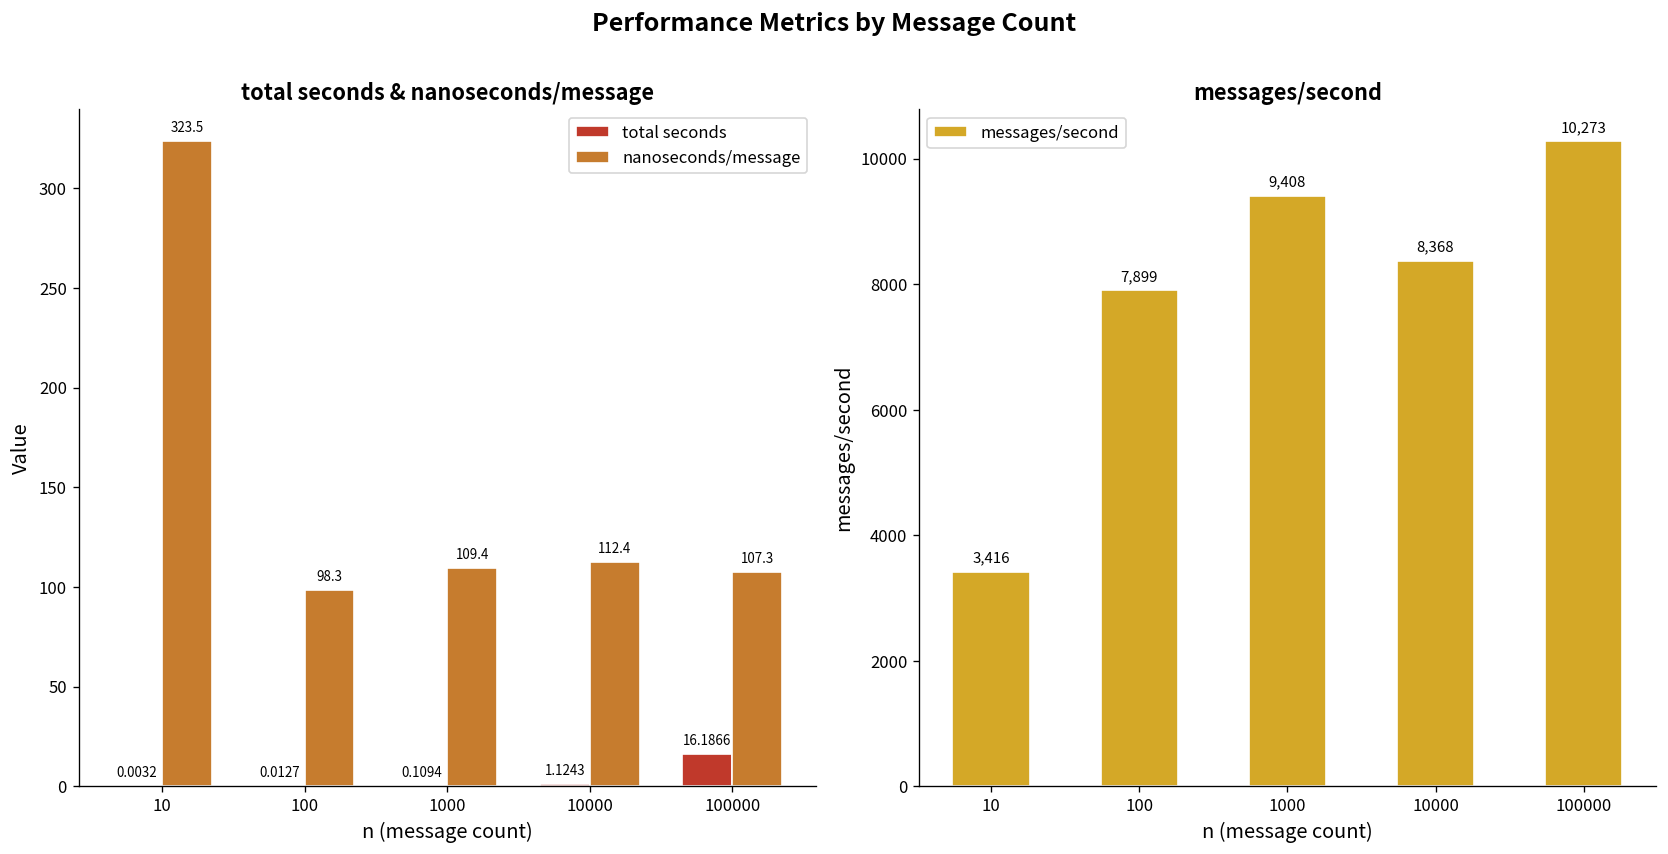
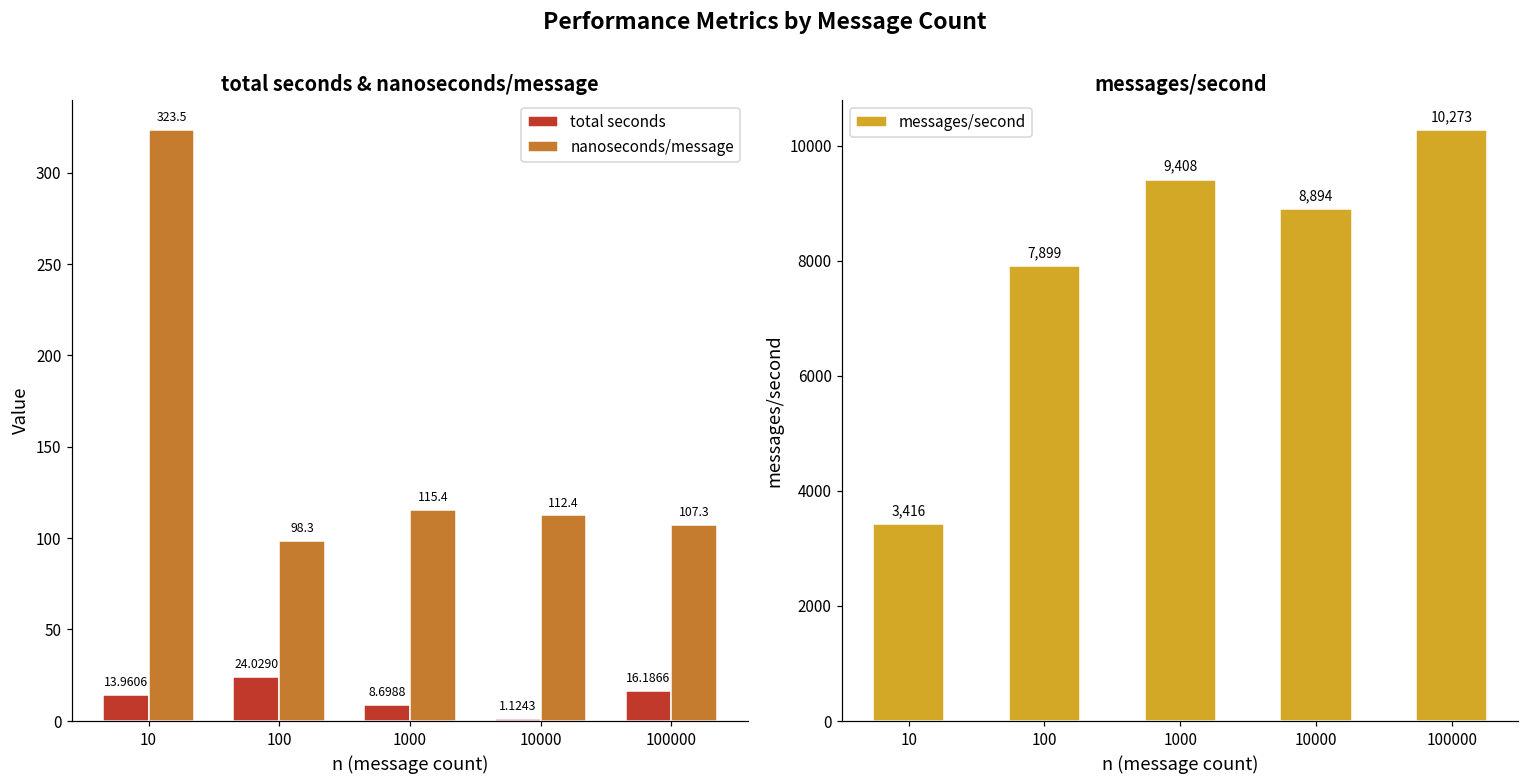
total seconds & nanoseconds/message, total seconds, 10: 0.0032 -> 13.9606
total seconds & nanoseconds/message, total seconds, 100: 0.0127 -> 24.0290
total seconds & nanoseconds/message, total seconds, 1000: 0.1094 -> 8.6988
total seconds & nanoseconds/message, nanoseconds/message, 1000: 109.4 -> 115.4
messages/second, 10000: 8,368 -> 8,894
